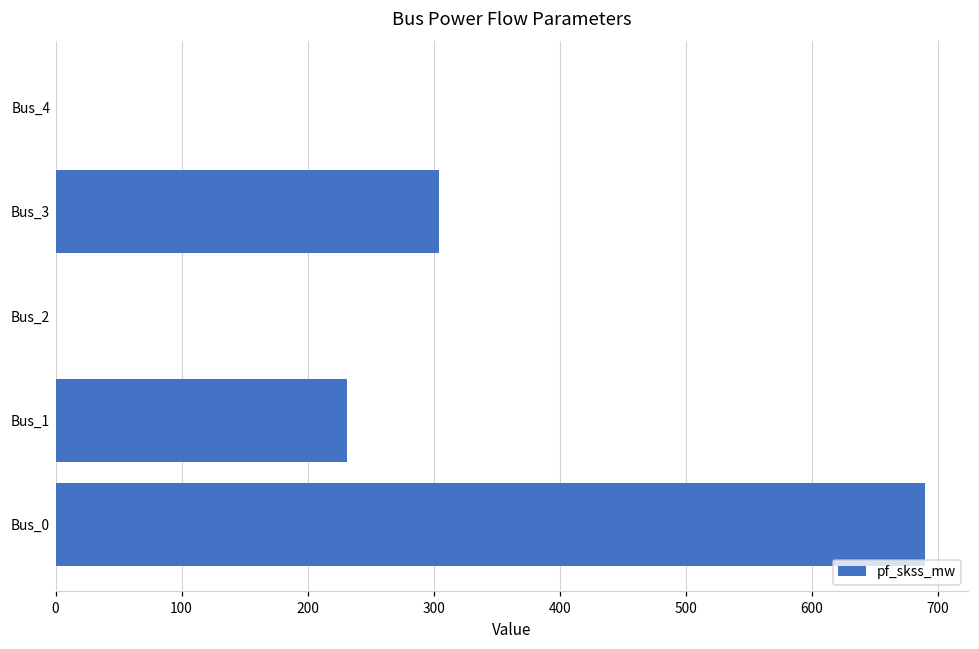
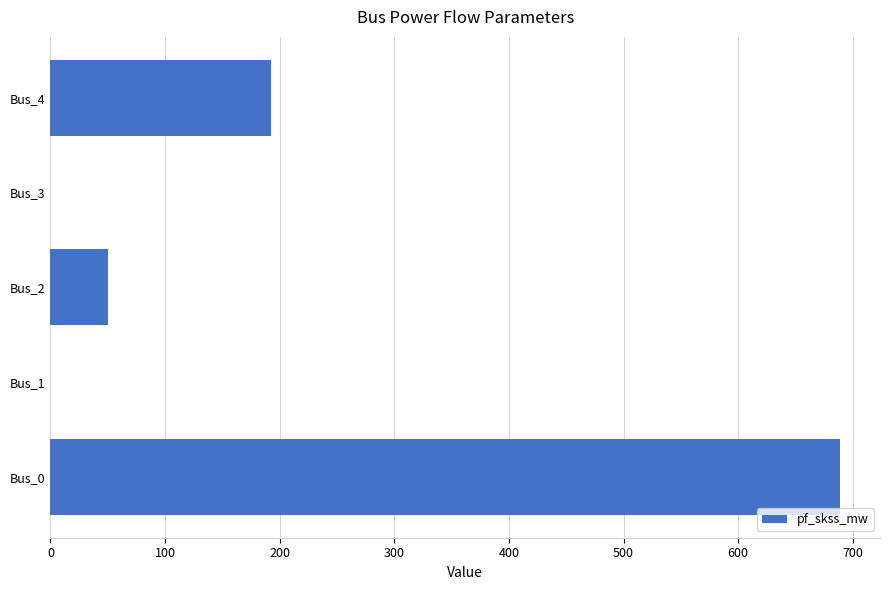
Bus_4: 0 -> 192
Bus_3: 304 -> 0
Bus_2: 0 -> 50
Bus_1: 231 -> 0
